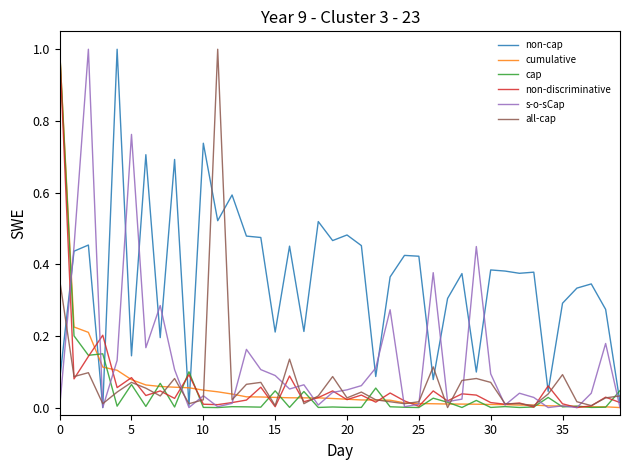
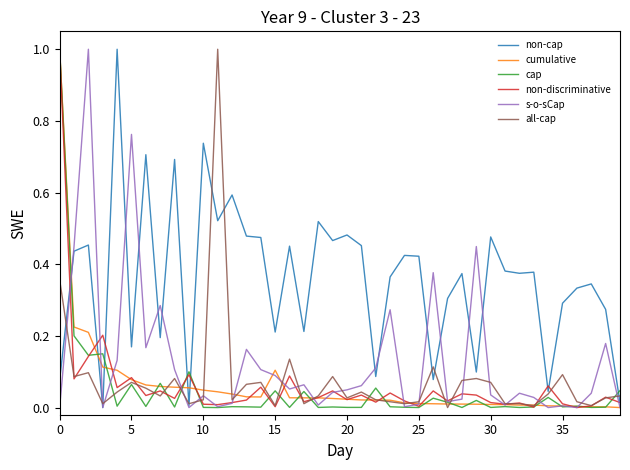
non-cap, 5: 0.14 -> 0.17
cumulative, 15: 0.03 -> 0.10
non-cap, 30: 0.38 -> 0.48
s-o-sCap, 30: 0.09 -> 0.04
